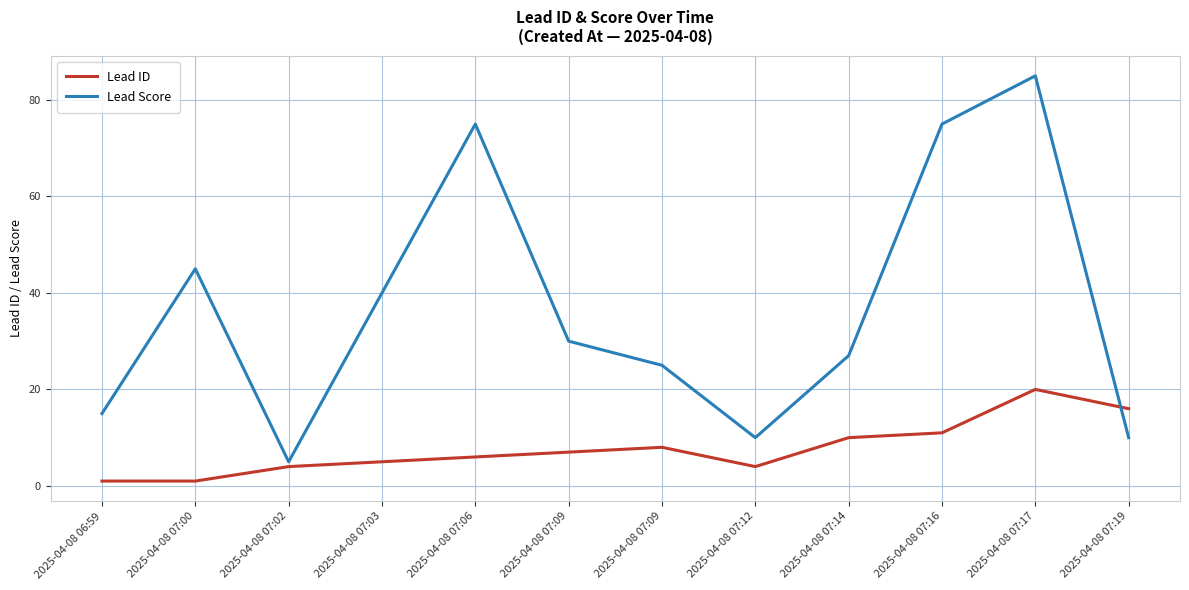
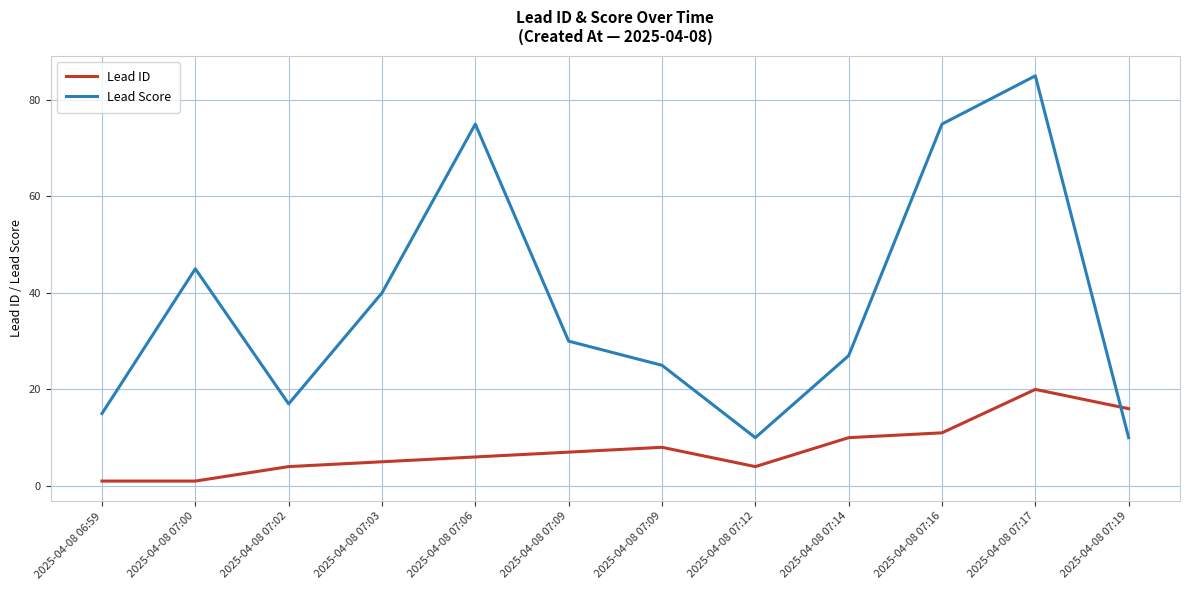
Lead Score, 2025-04-08 07:02: 5 -> 17
